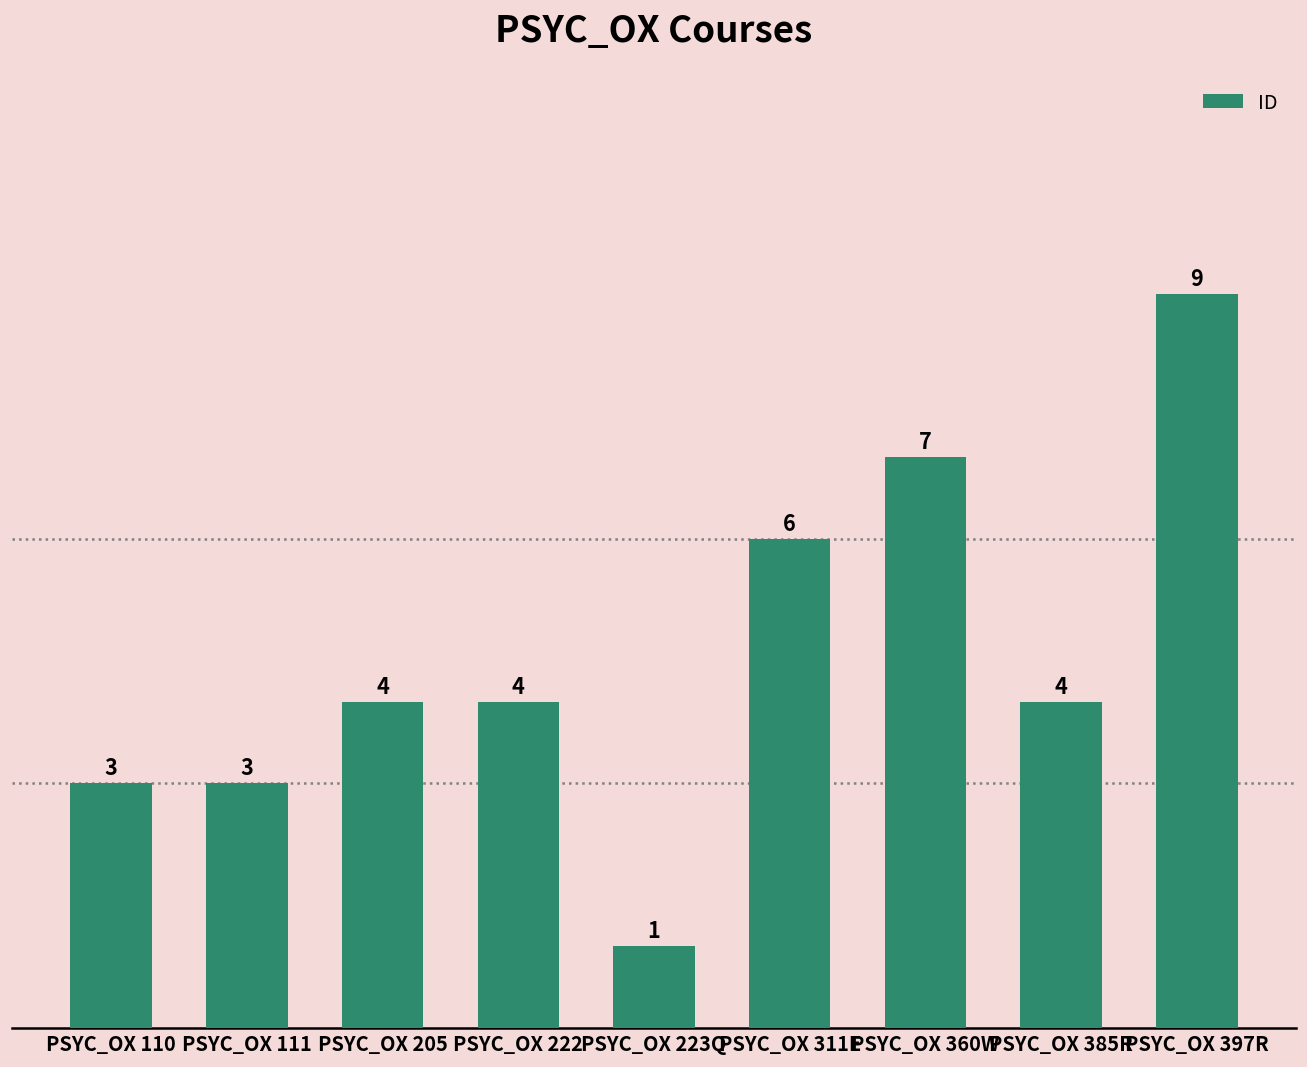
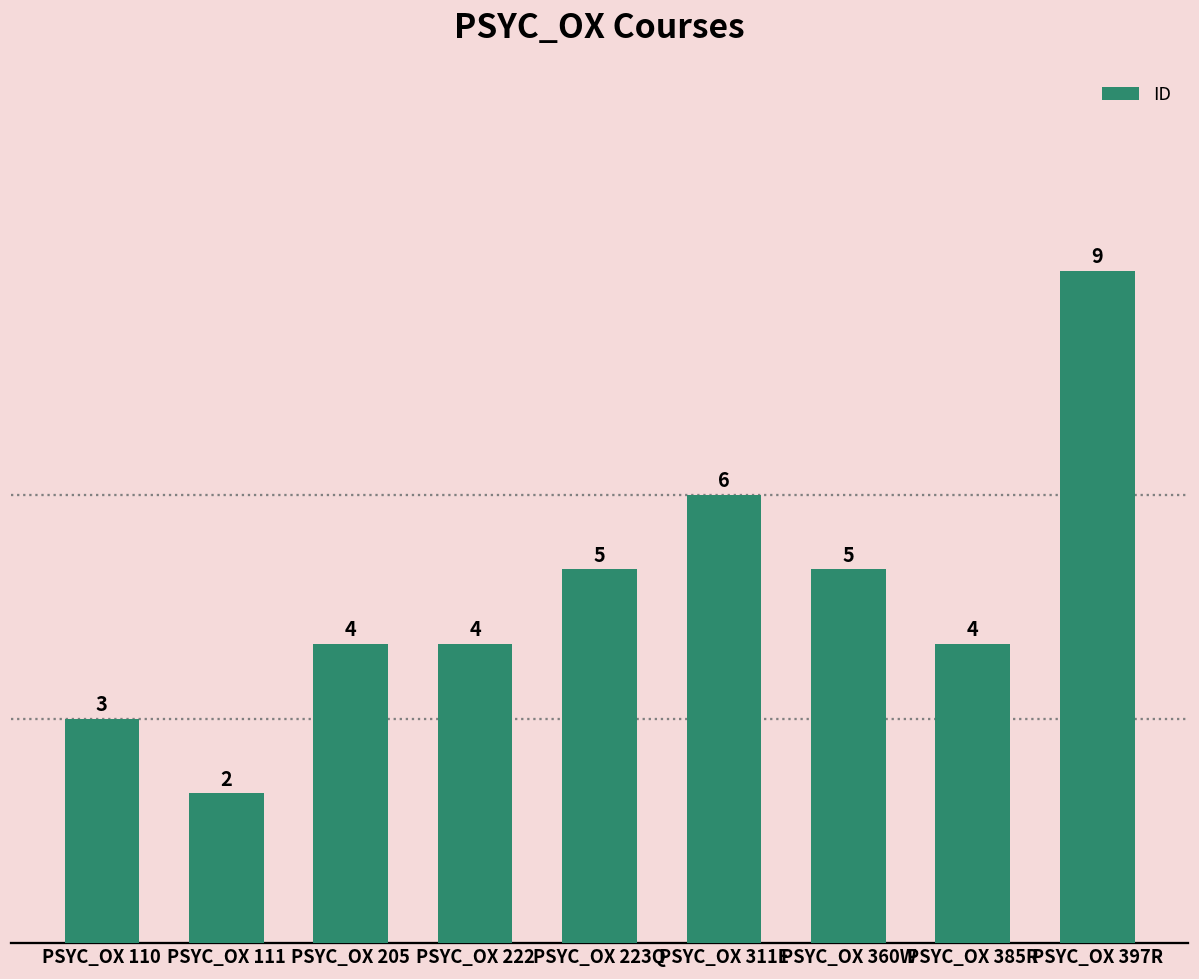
PSYC_OX 111: 3 -> 2
PSYC_OX 223Q: 1 -> 5
PSYC_OX 360W: 7 -> 5
